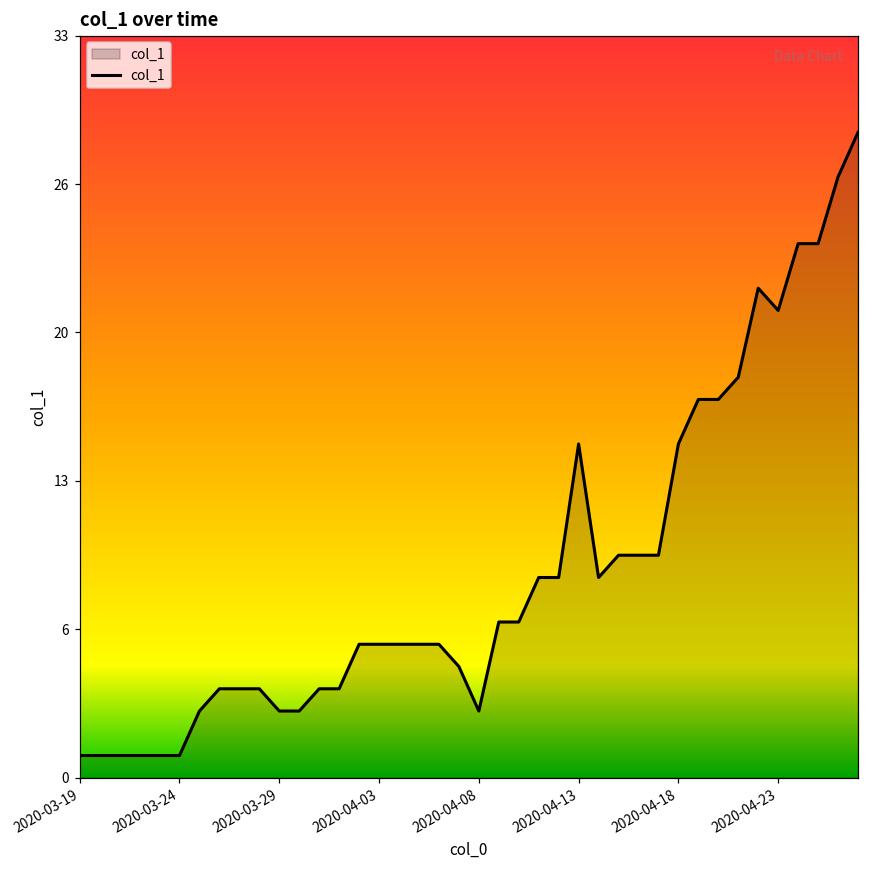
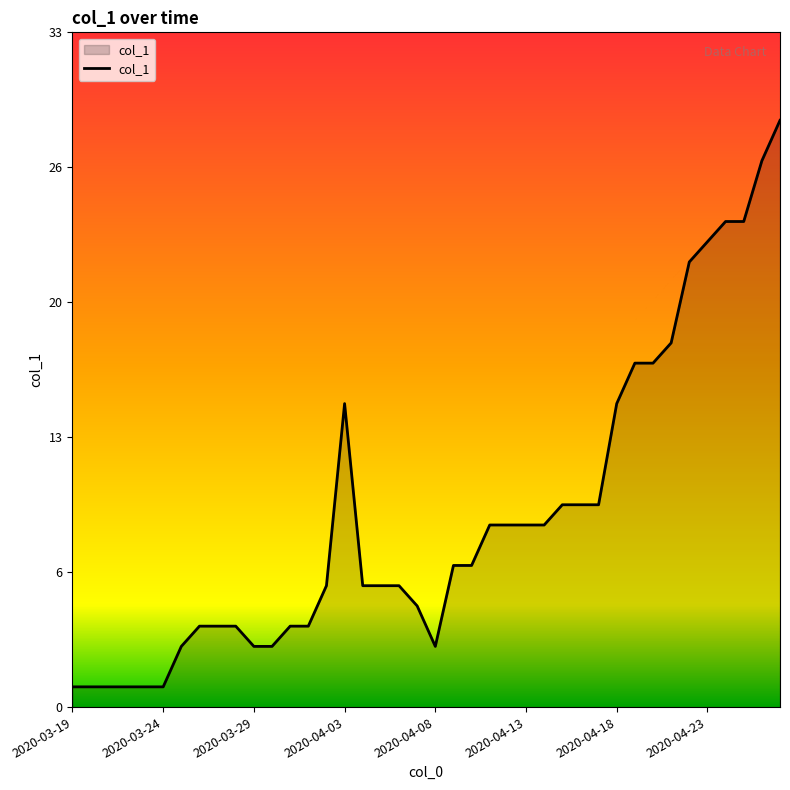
2020-04-03: 6 -> 15
2020-04-13: 15 -> 9
2020-04-23: 21 -> 23
